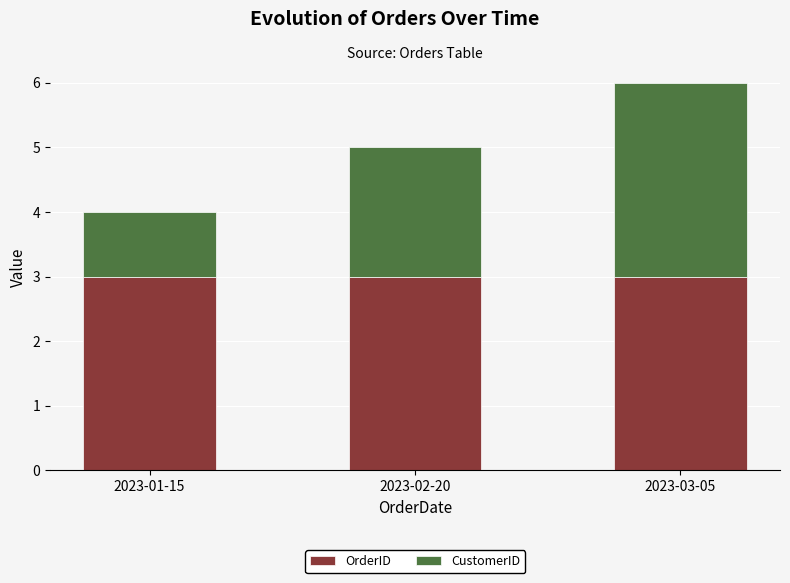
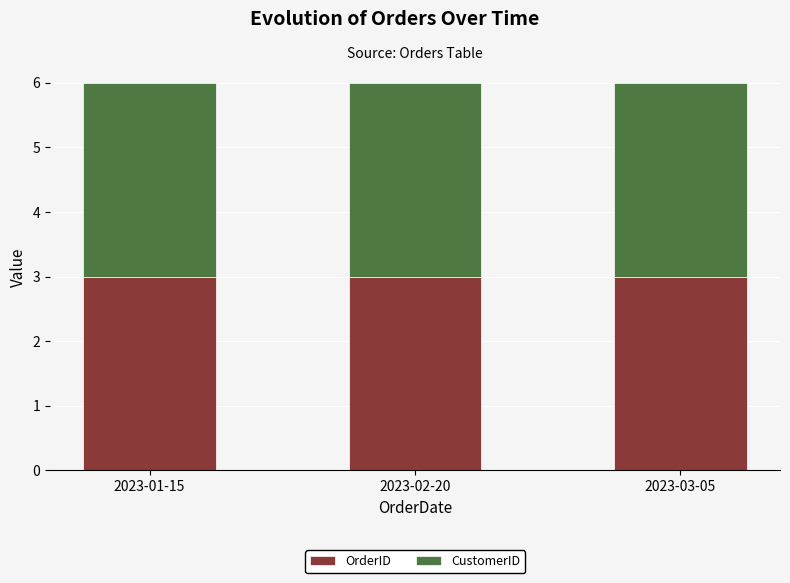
CustomerID, 2023-01-15: 1 -> 3
CustomerID, 2023-02-20: 2 -> 3
